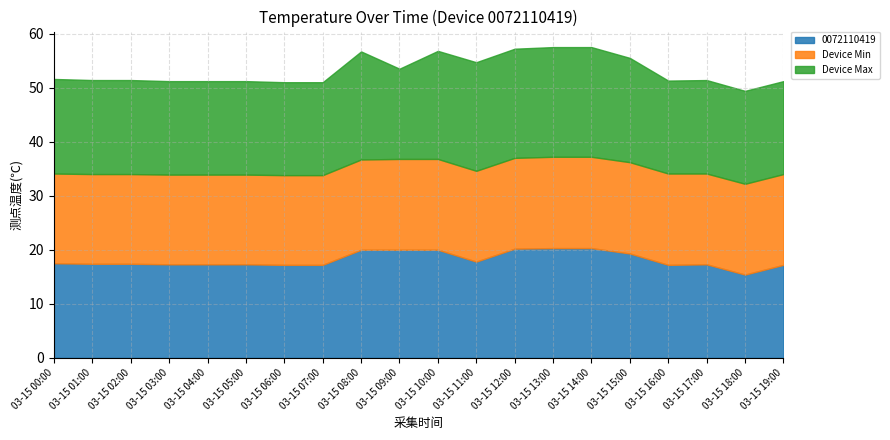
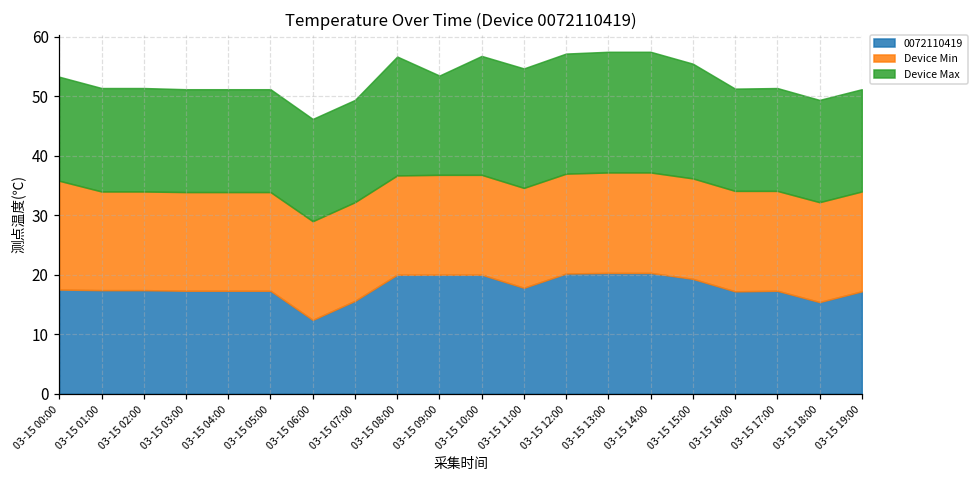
Device Min, 03-15 00:00: 17 -> 18
0072110419, 03-15 06:00: 17 -> 12
0072110419, 03-15 07:00: 17 -> 16
